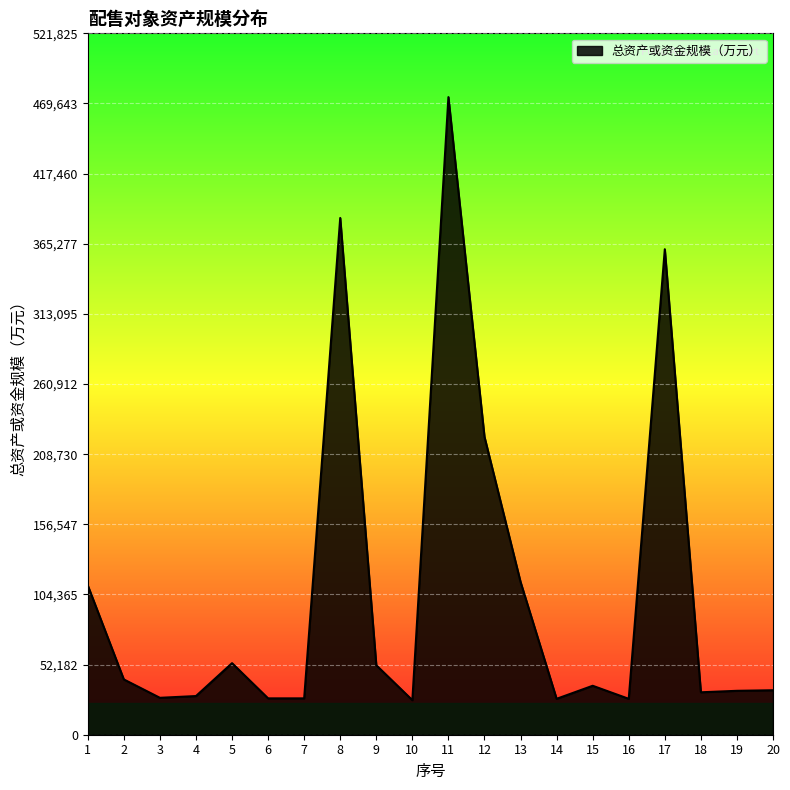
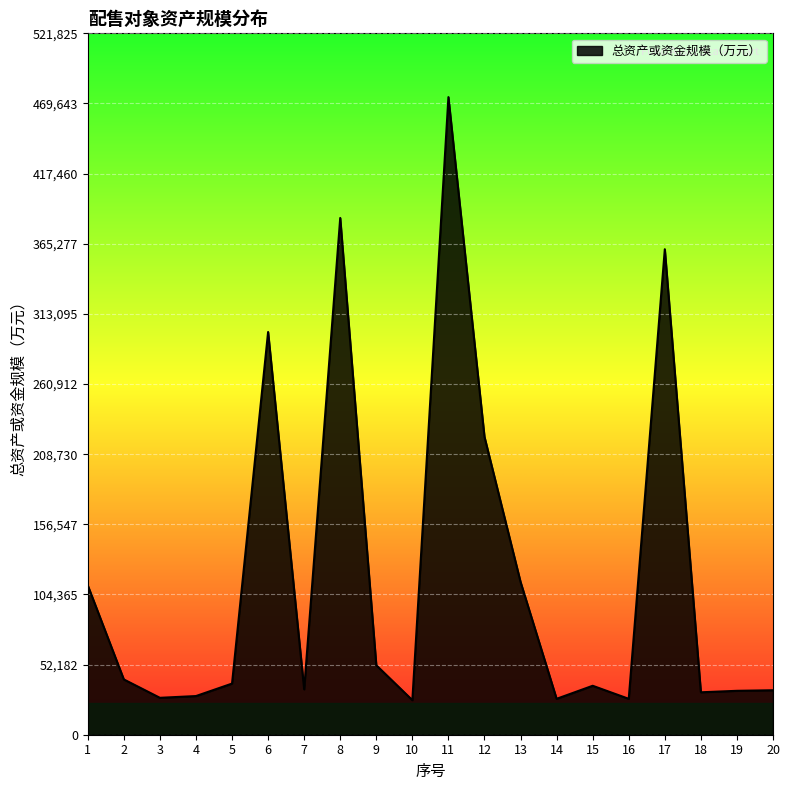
5: 53,000 -> 38,000
6: 27,000 -> 300,000
7: 27,000 -> 34,000
